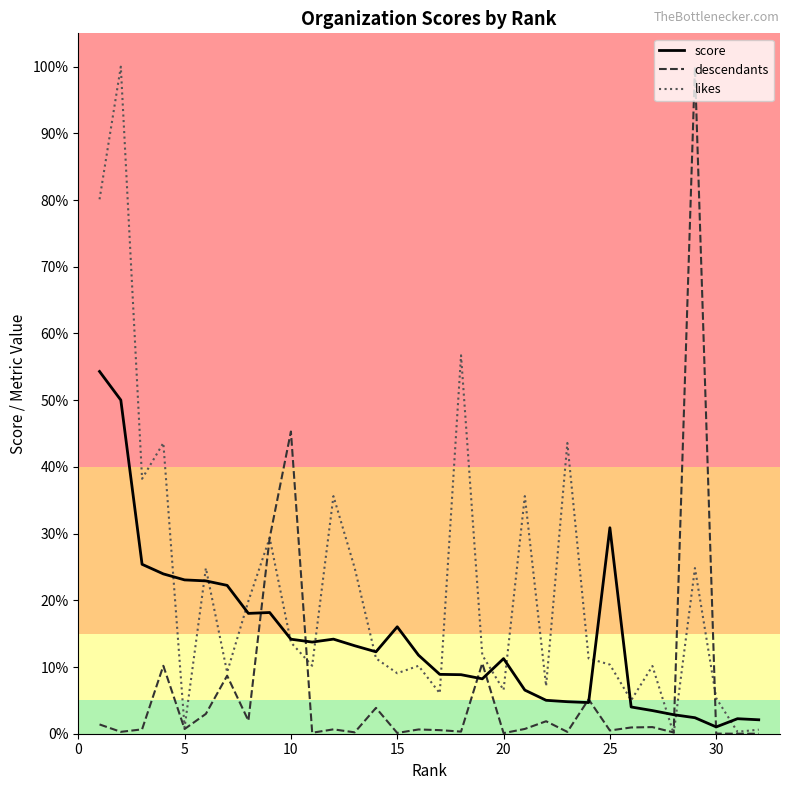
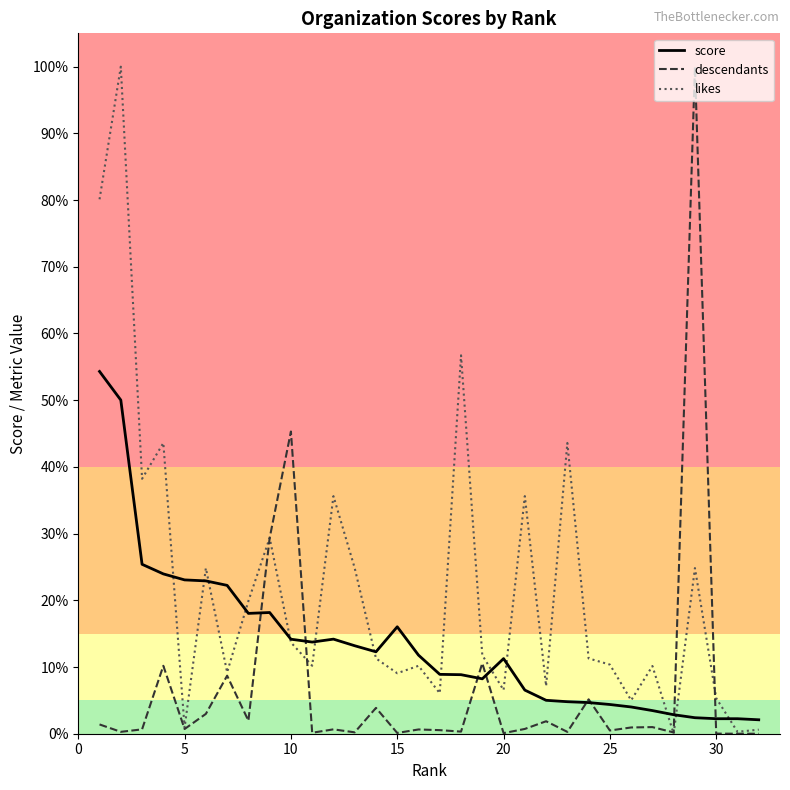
score, 25: 31% -> 4%
score, 30: 1% -> 2%
